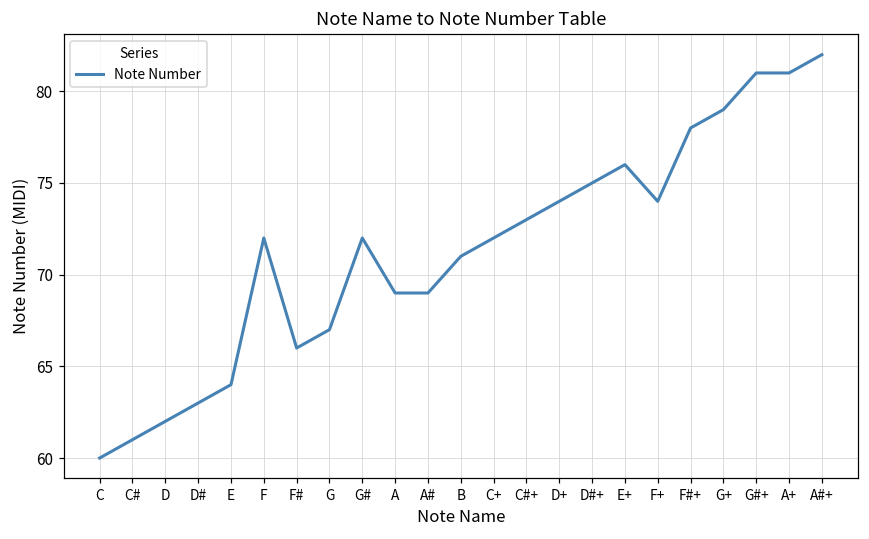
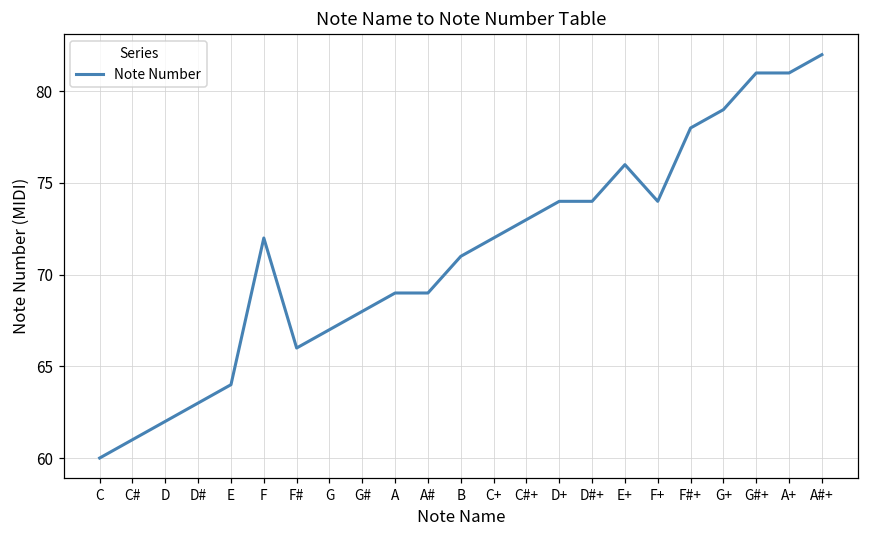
G#: 72 -> 68
D#+: 75 -> 74
